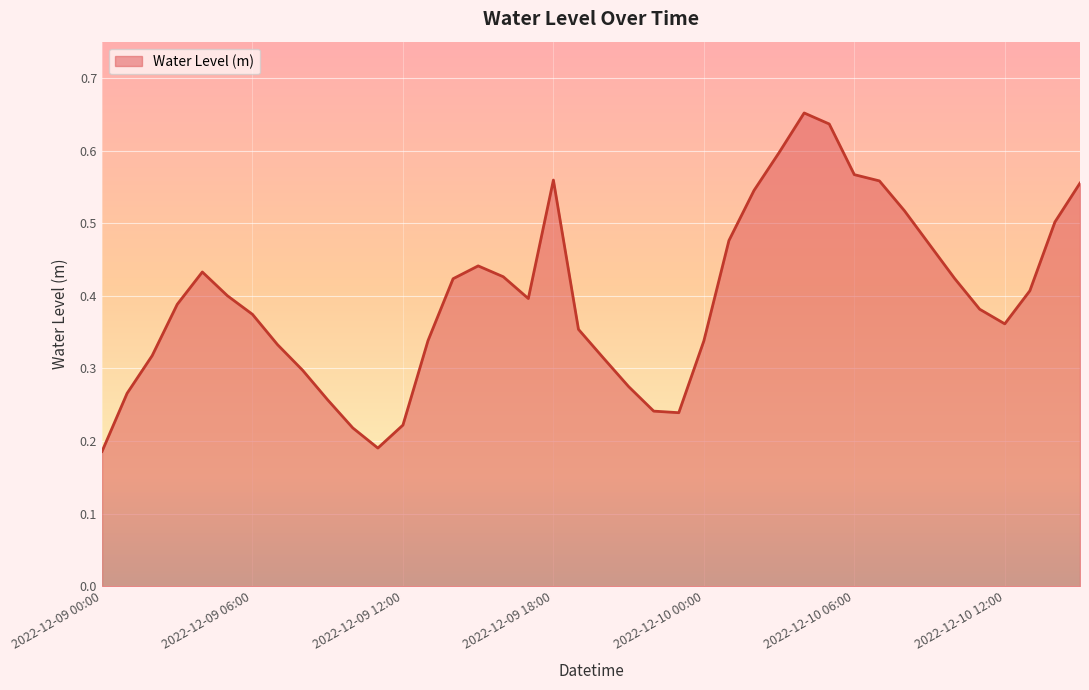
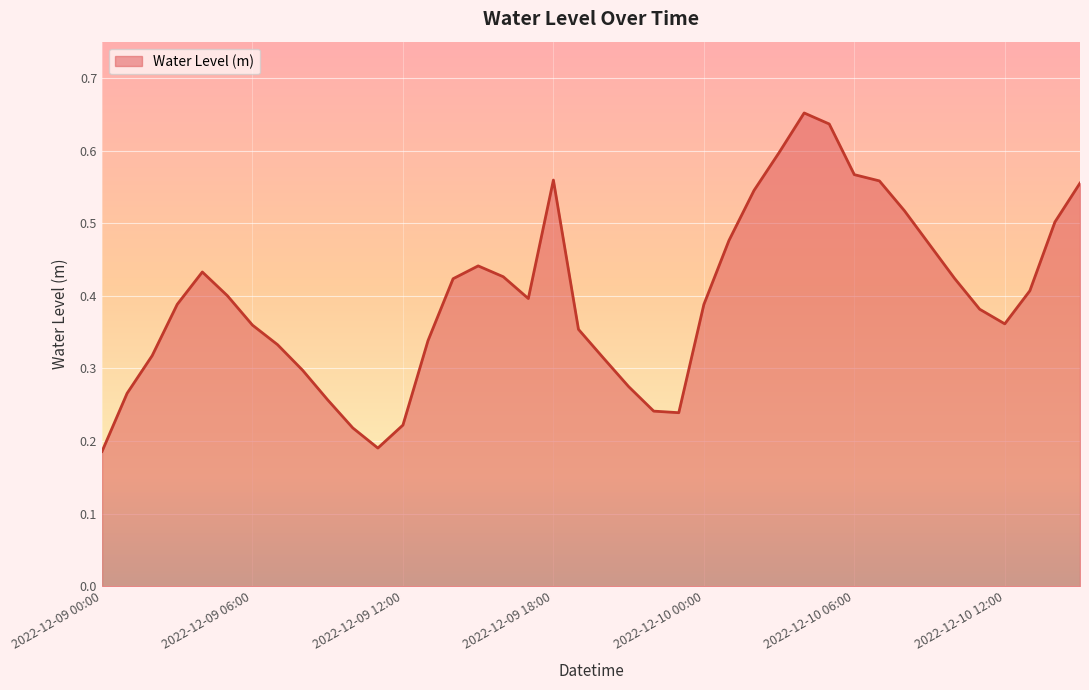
2022-12-09 06:00: 0.37 -> 0.36
2022-12-10 00:00: 0.34 -> 0.39
